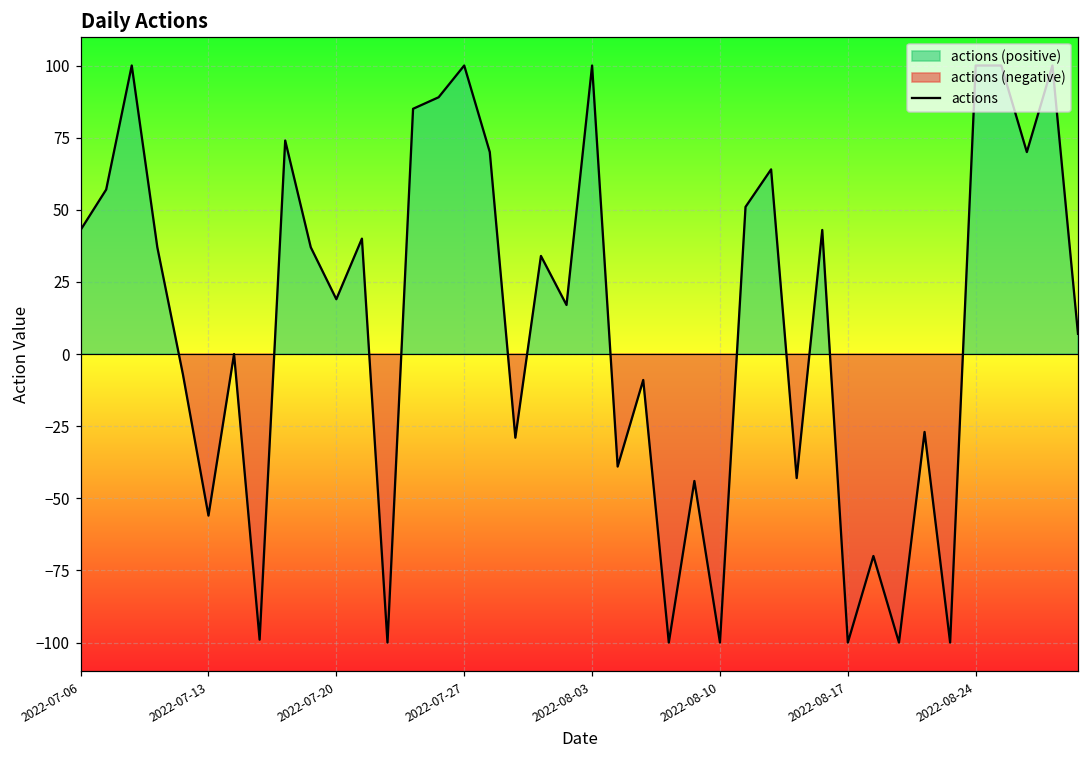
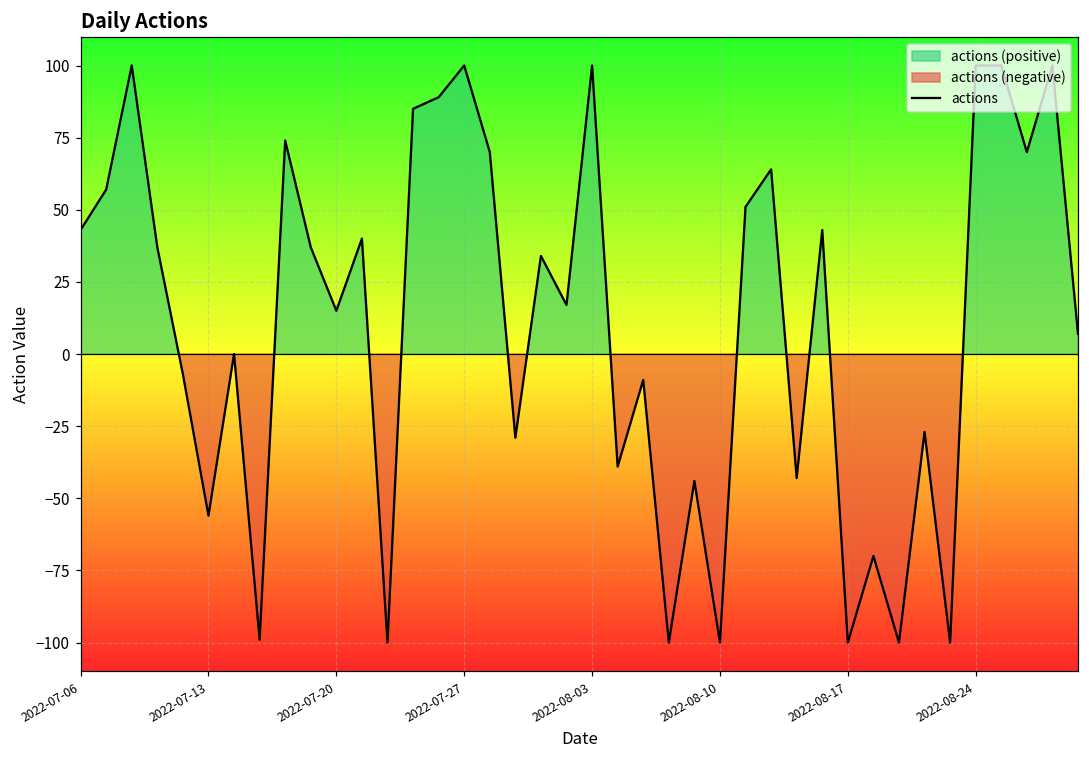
2022-07-20: 19 -> 15
